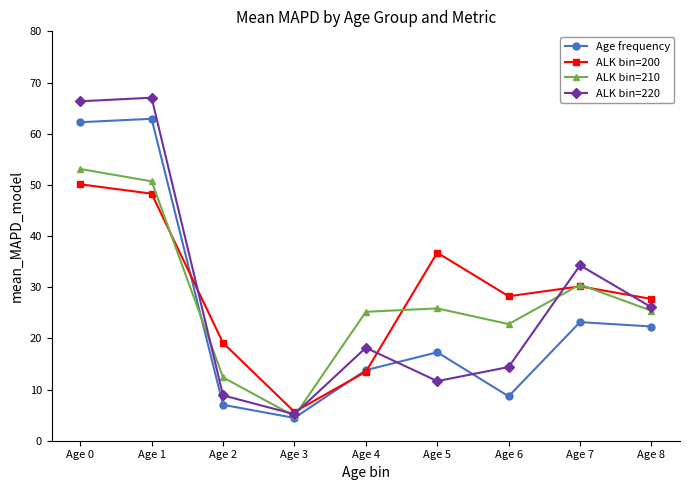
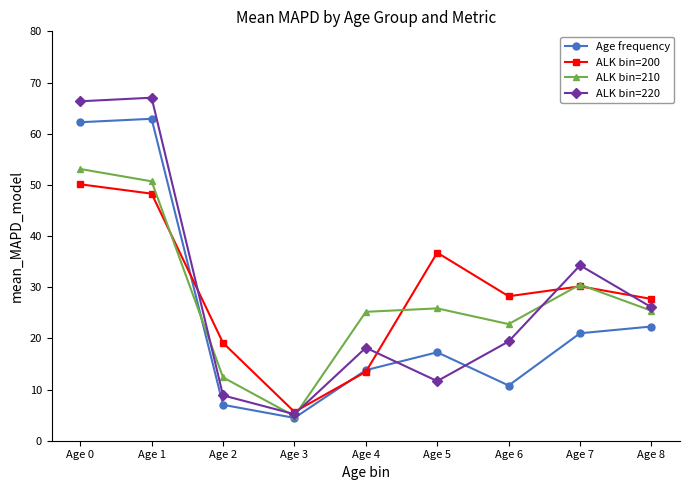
Age frequency, Age 6: 9 -> 11
ALK bin=220, Age 6: 14 -> 19
Age frequency, Age 7: 23 -> 21
